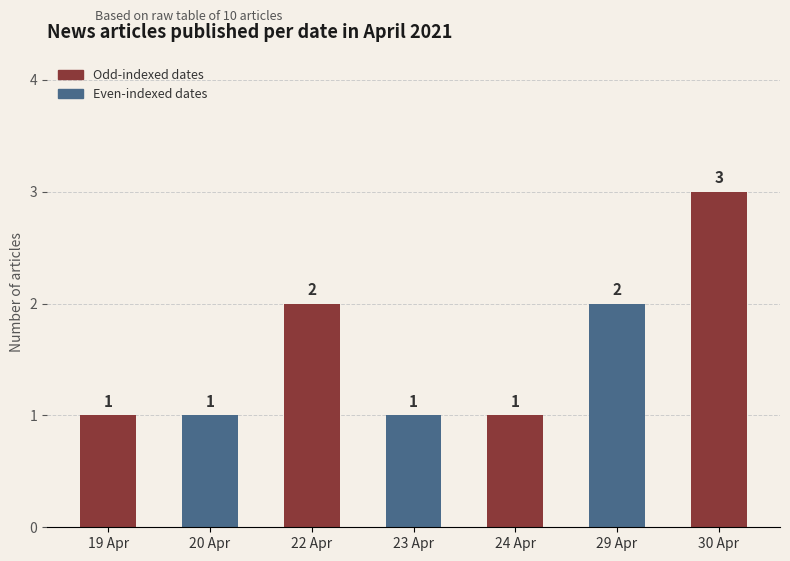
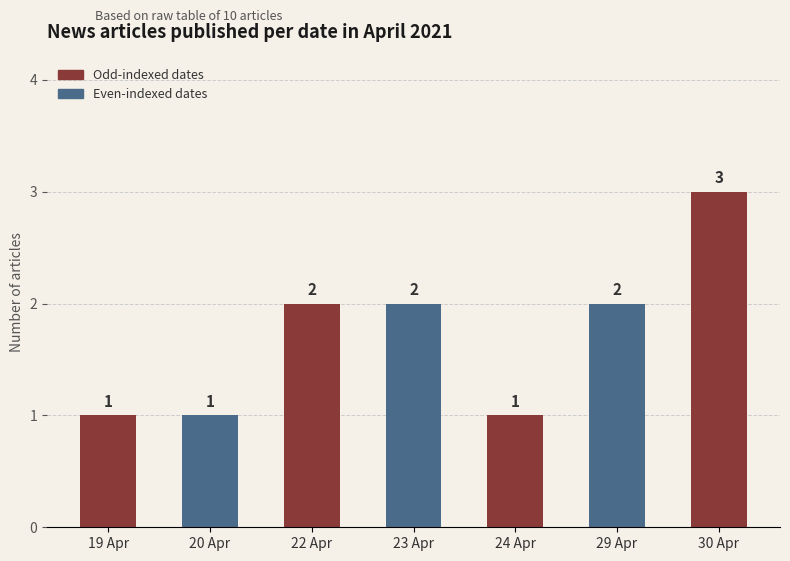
23 Apr: 1 -> 2
